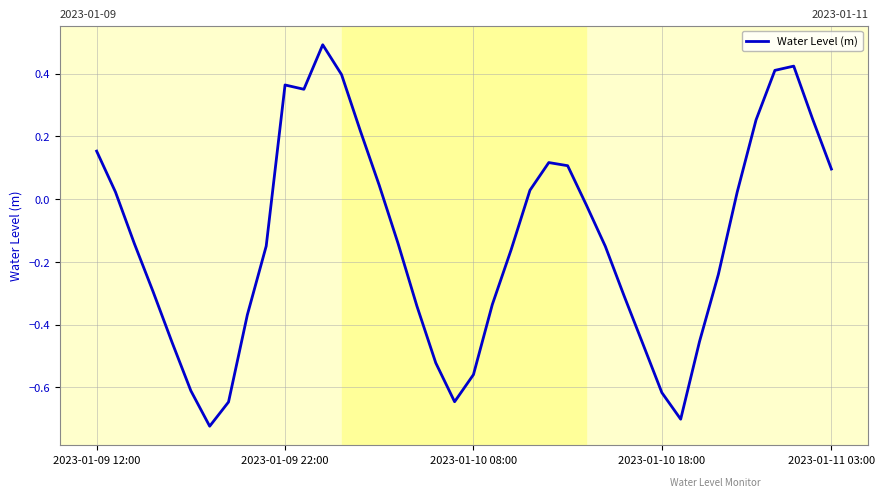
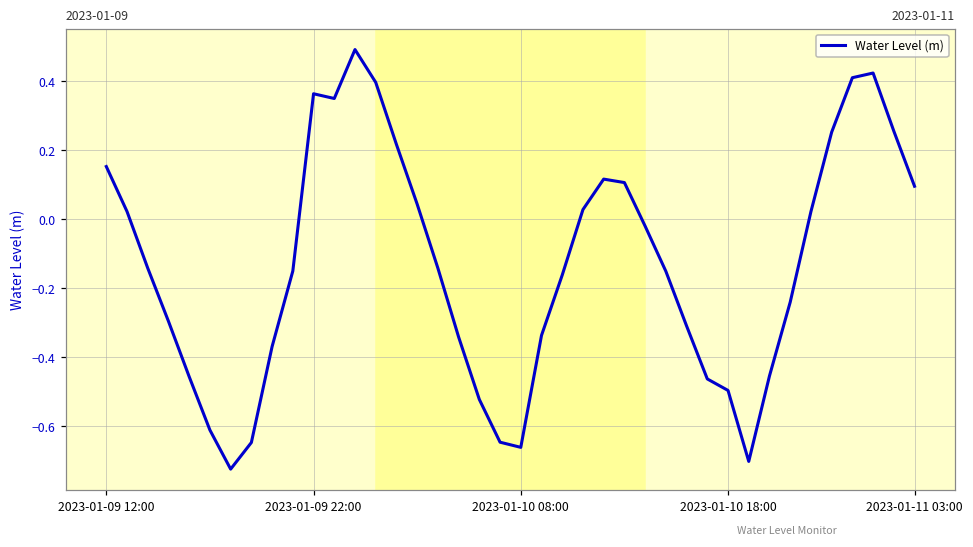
2023-01-10 08:00: -0.56 -> -0.66
2023-01-10 18:00: -0.62 -> -0.50
